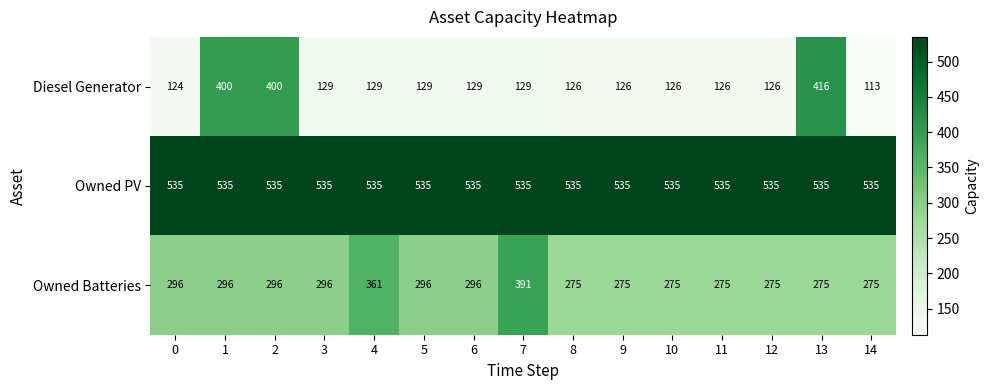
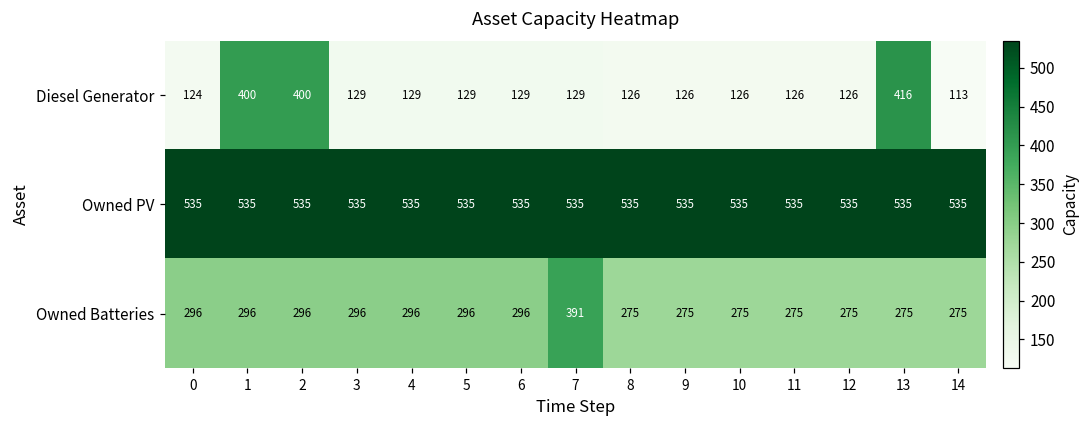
Owned Batteries, 4: 361 -> 296
